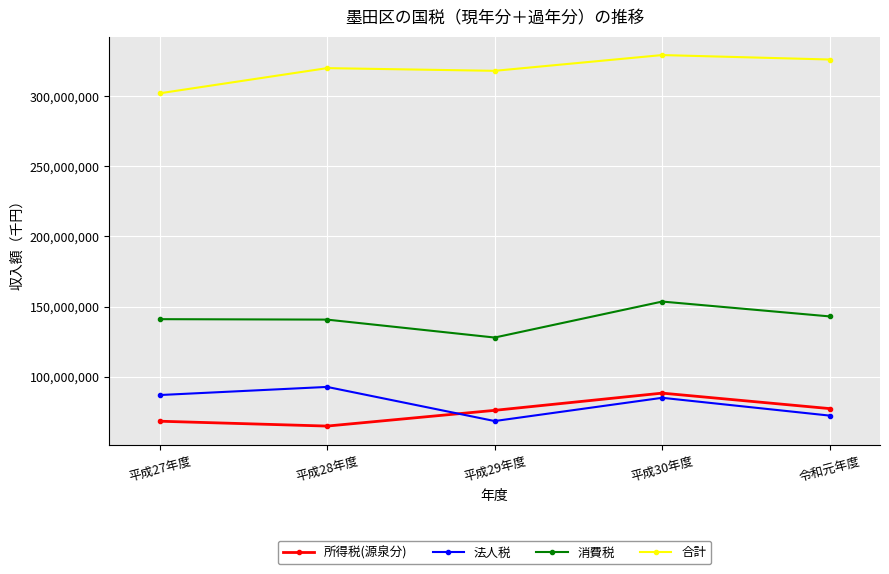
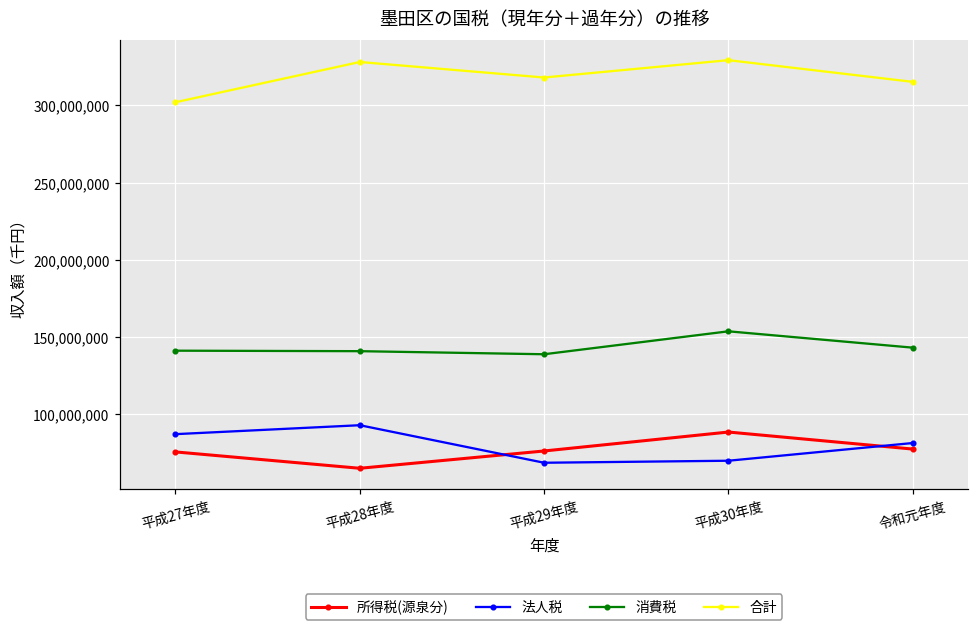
所得税(源泉分), 平成27年度: 68,000,000 -> 75,000,000
合計, 平成28年度: 320,000,000 -> 328,000,000
消費税, 平成29年度: 128,000,000 -> 139,000,000
法人税, 平成30年度: 85,000,000 -> 70,000,000
法人税, 令和元年度: 72,000,000 -> 81,000,000
合計, 令和元年度: 326,000,000 -> 315,000,000
